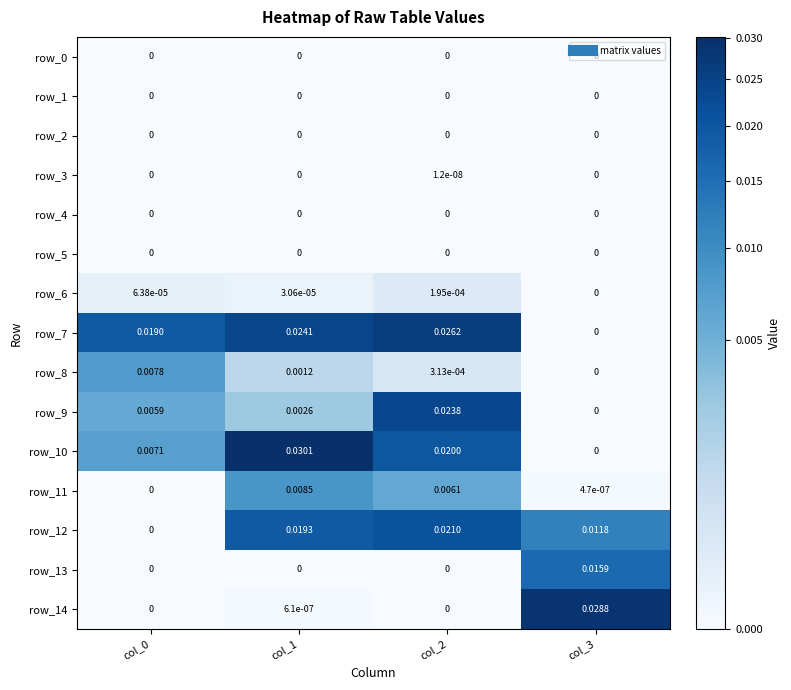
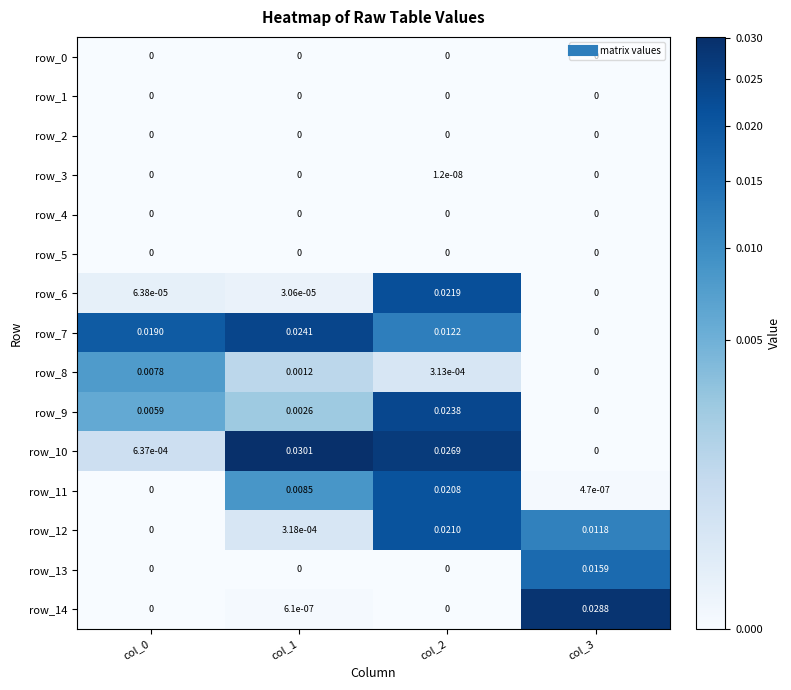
row_6, col_2: 1.95e-04 -> 0.0219
row_7, col_2: 0.0262 -> 0.0122
row_10, col_0: 0.0071 -> 6.37e-04
row_10, col_2: 0.0200 -> 0.0269
row_11, col_2: 0.0061 -> 0.0208
row_12, col_1: 0.0193 -> 3.18e-04
